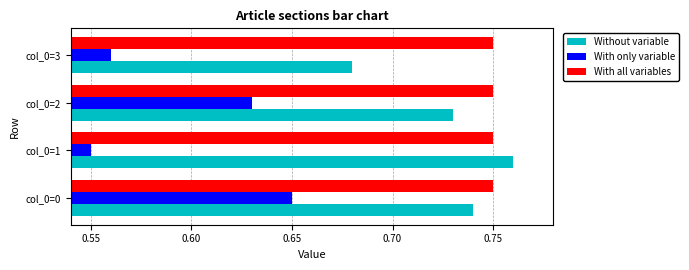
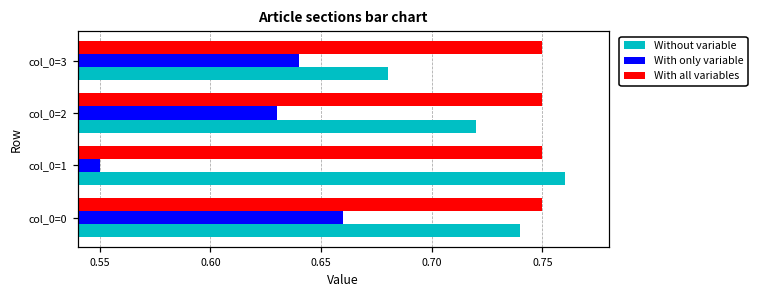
With only variable, col_0=3: 0.56 -> 0.64
Without variable, col_0=2: 0.73 -> 0.72
With only variable, col_0=0: 0.65 -> 0.66
